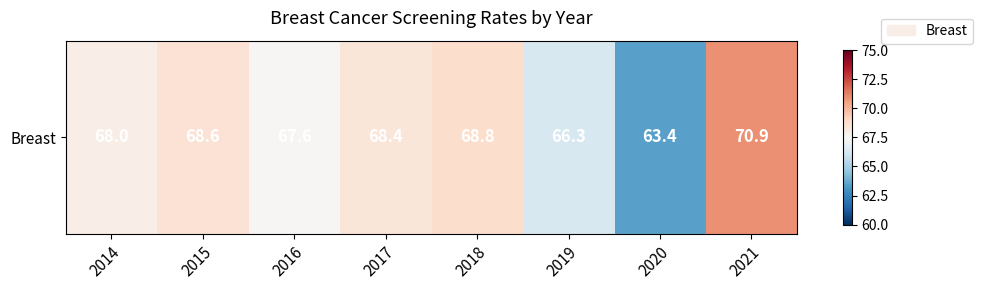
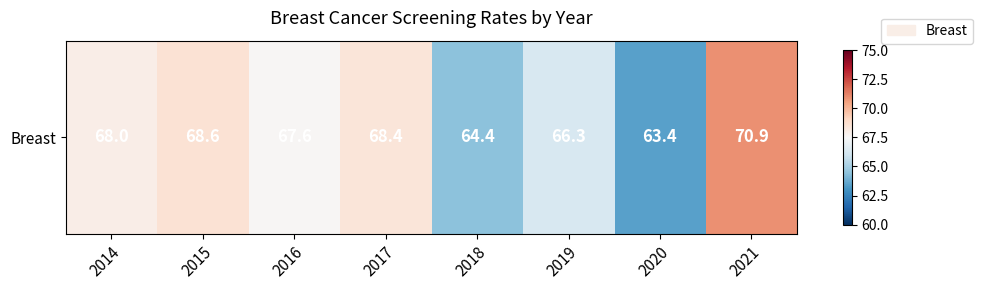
Breast, 2018: 68.8 -> 64.4
